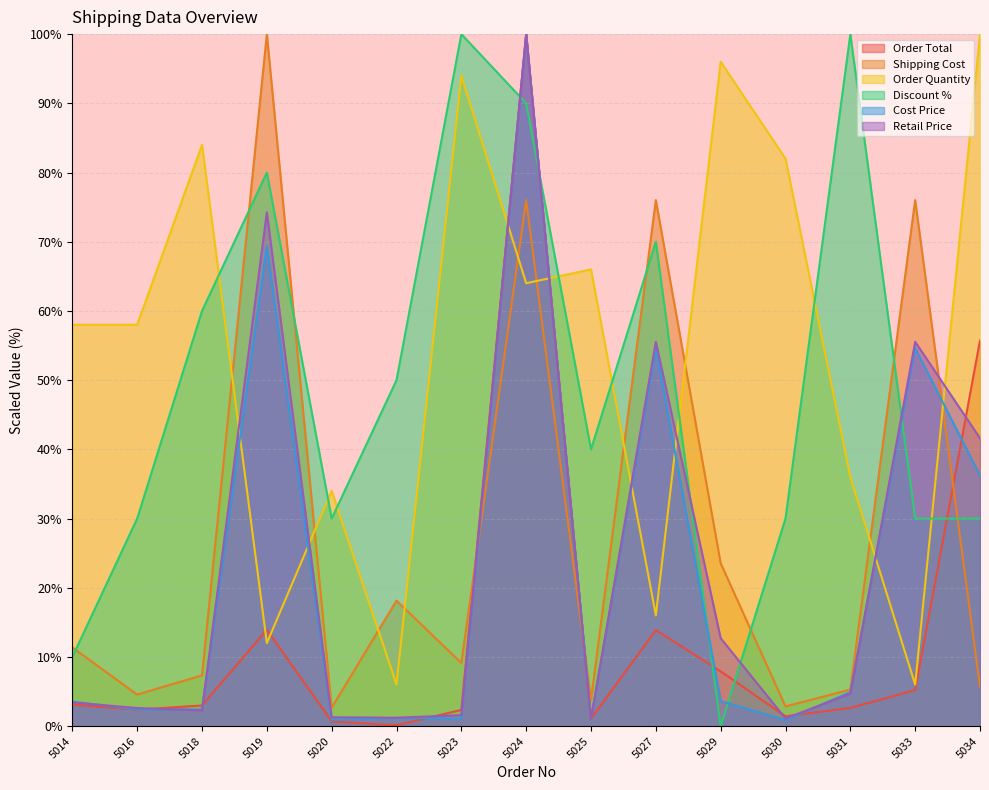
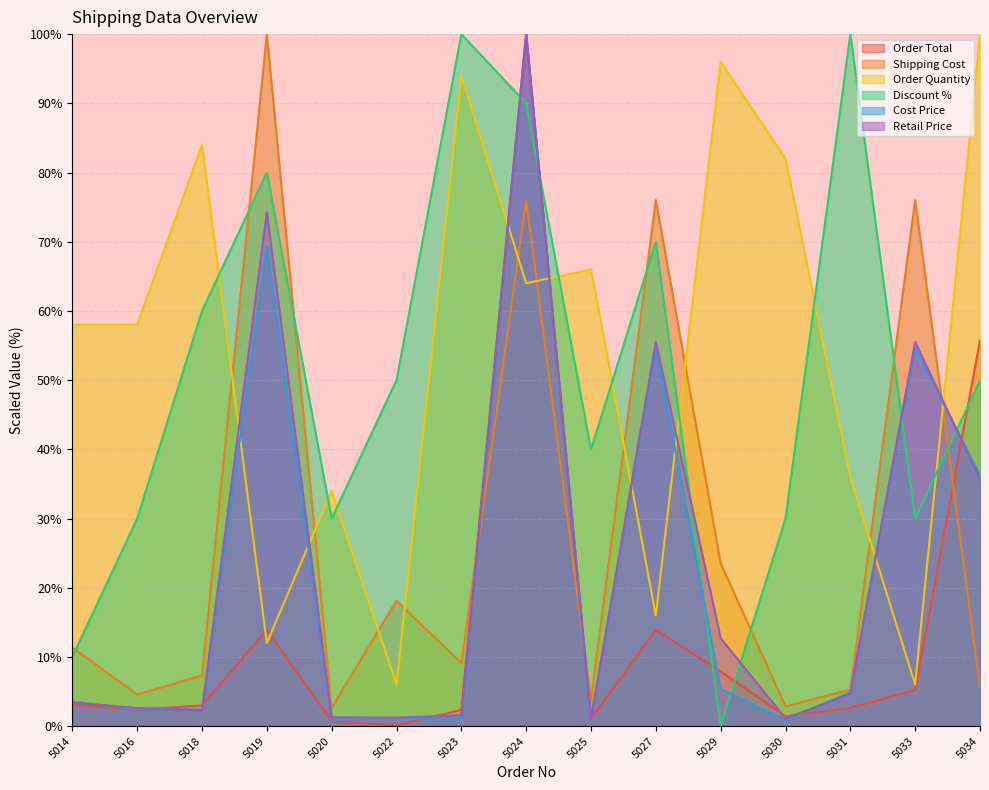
Cost Price, 5029: 4% -> 5%
Discount %, 5034: 30% -> 50%
Retail Price, 5034: 42% -> 36%
